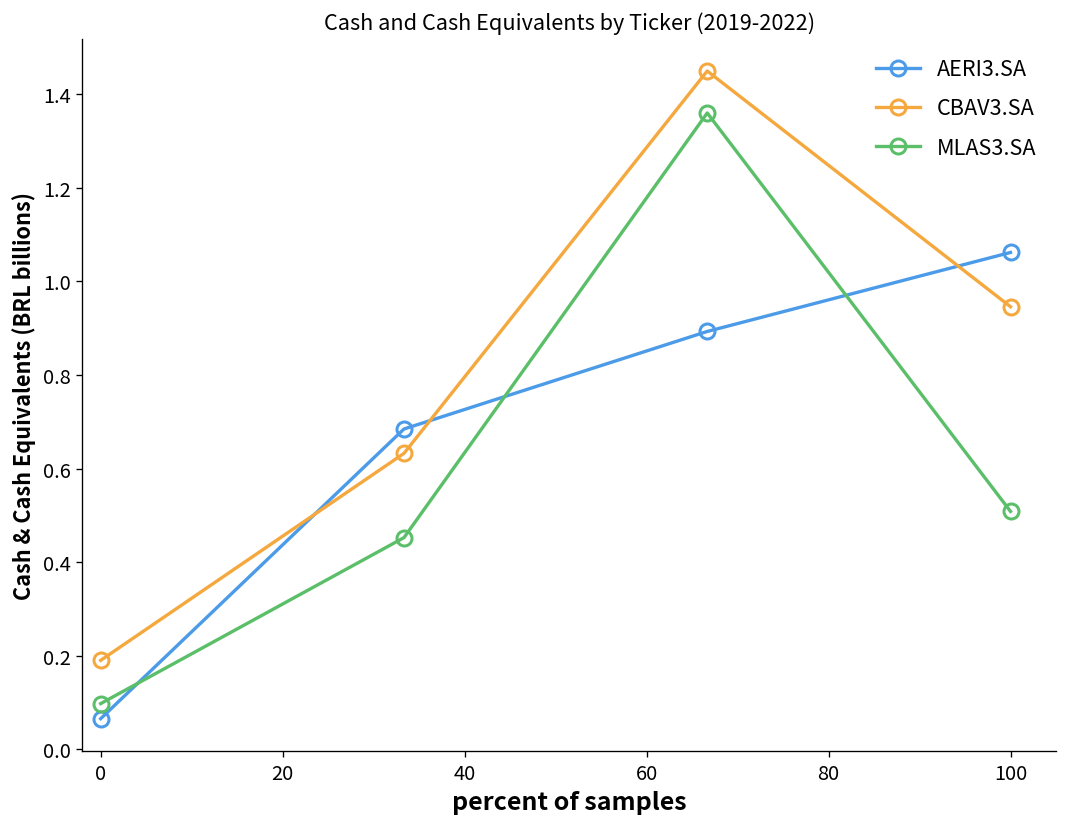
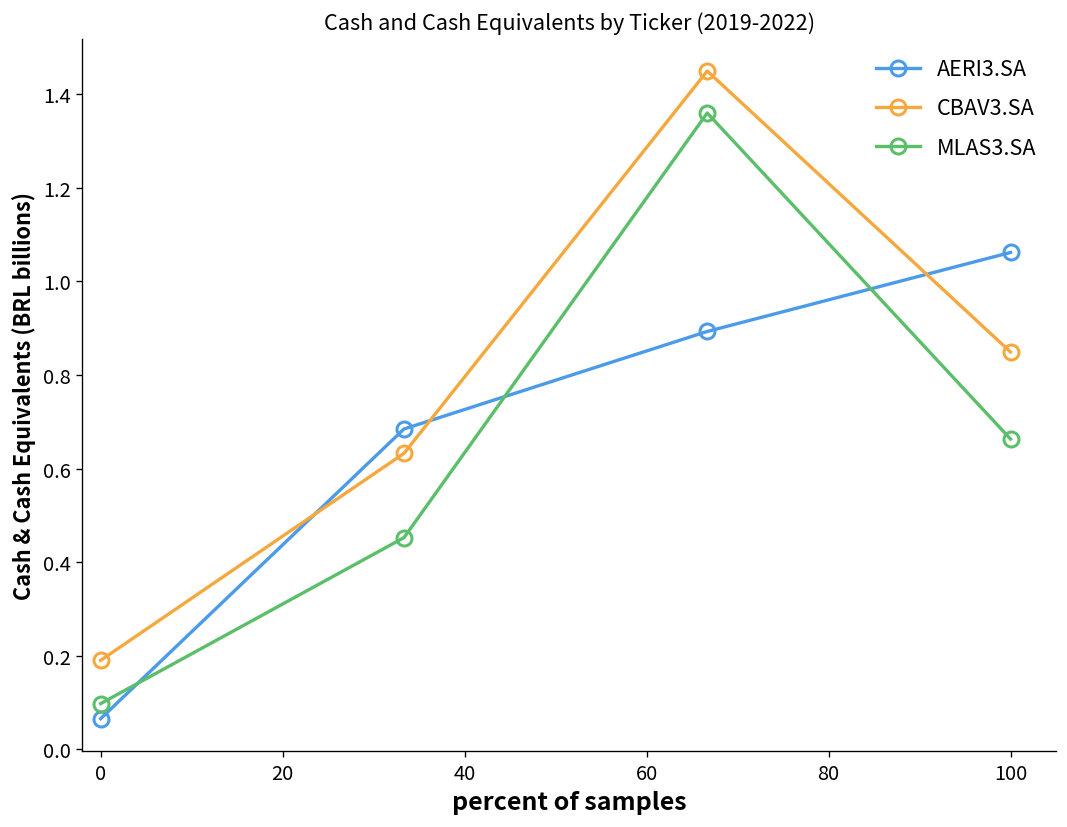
CBAV3.SA, 100: 0.95 -> 0.85
MLAS3.SA, 100: 0.51 -> 0.66
